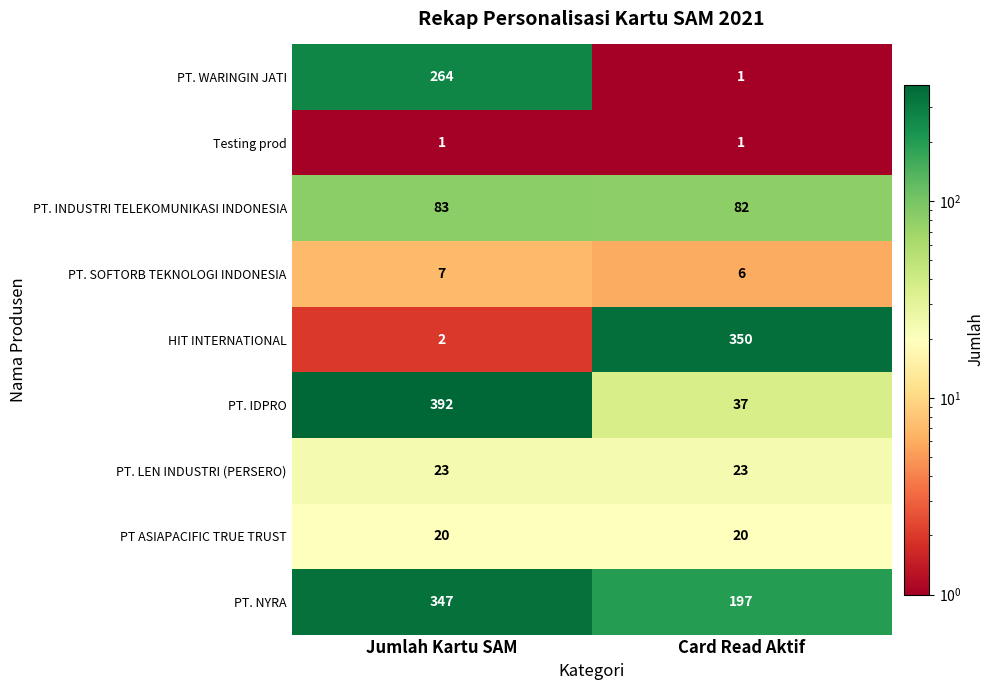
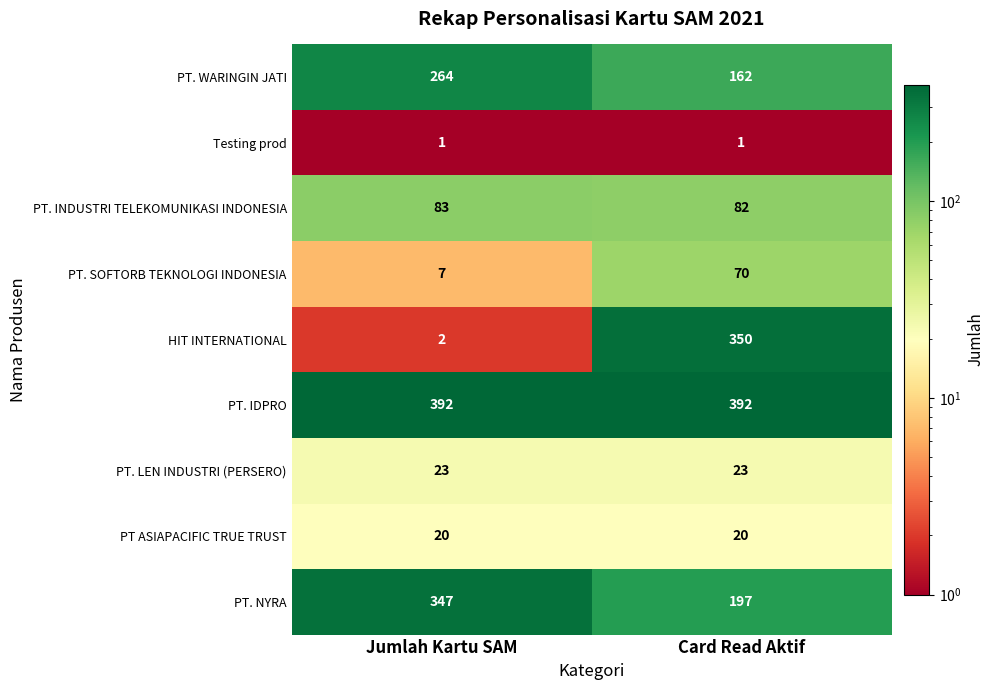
PT. WARINGIN JATI, Card Read Aktif: 1 -> 162
PT. SOFTORB TEKNOLOGI INDONESIA, Card Read Aktif: 6 -> 70
PT. IDPRO, Card Read Aktif: 37 -> 392
